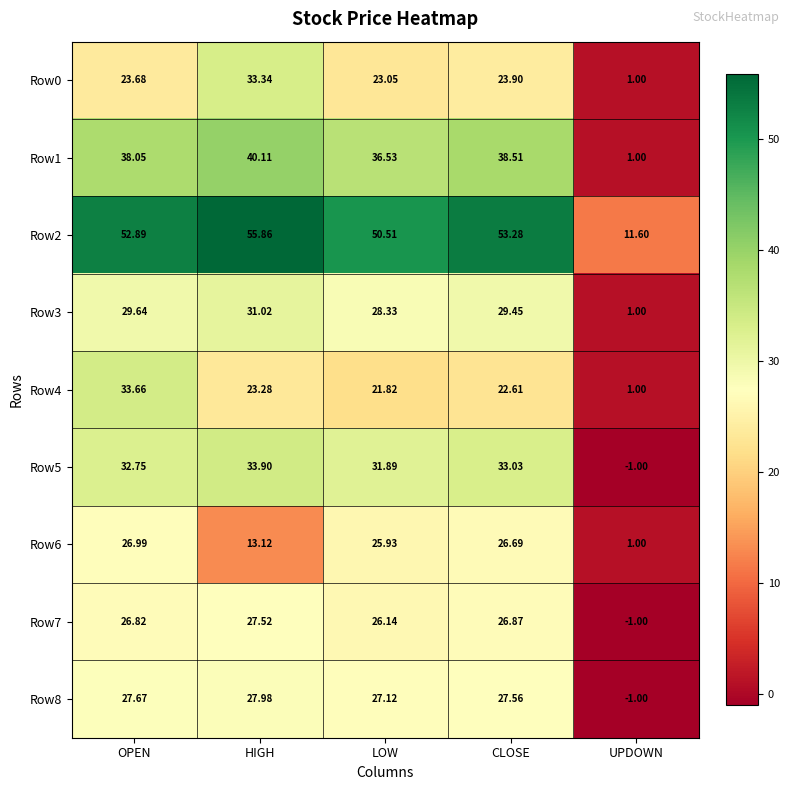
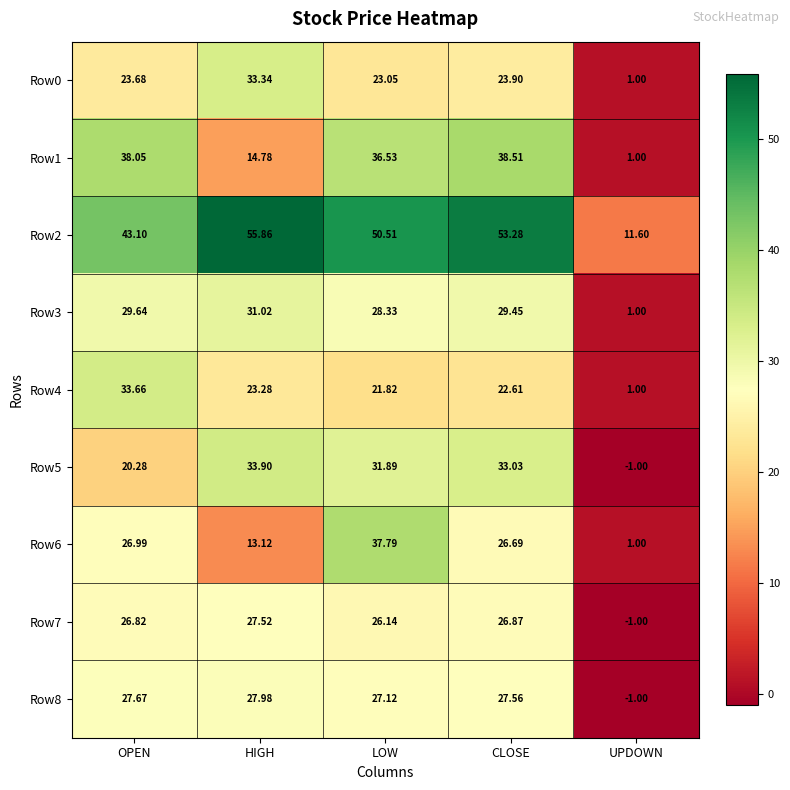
Row1, HIGH: 40.11 -> 14.78
Row2, OPEN: 52.89 -> 43.10
Row5, OPEN: 32.75 -> 20.28
Row6, LOW: 25.93 -> 37.79
